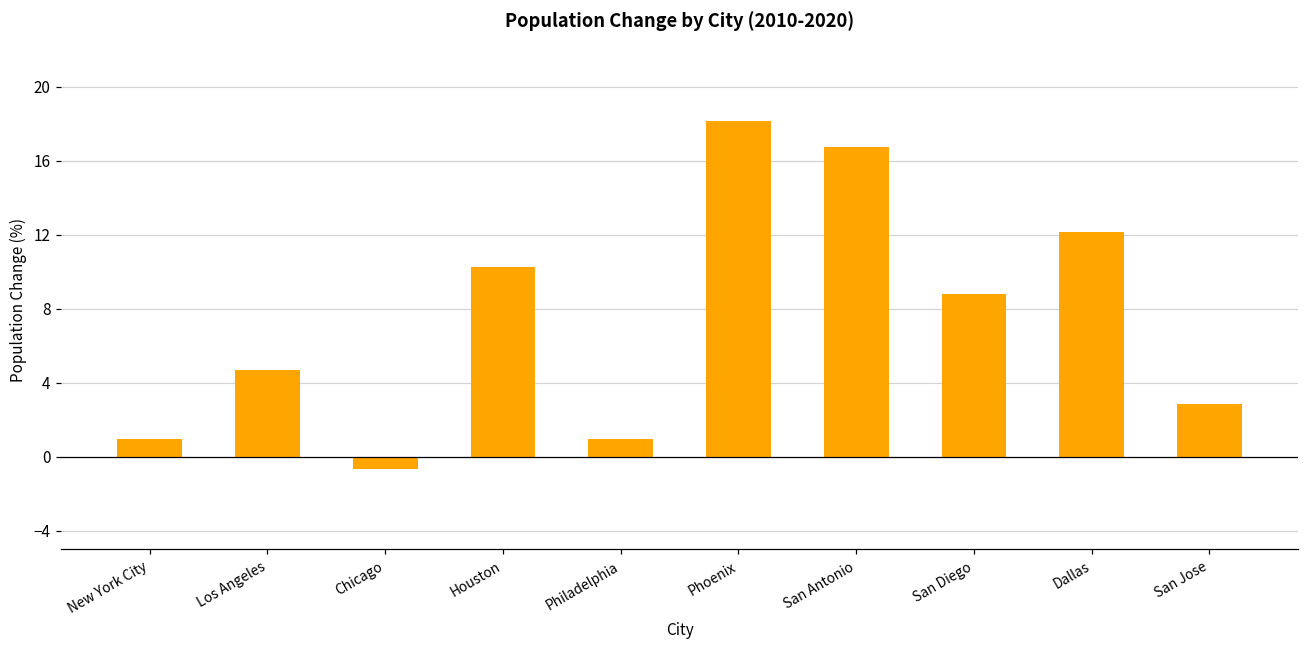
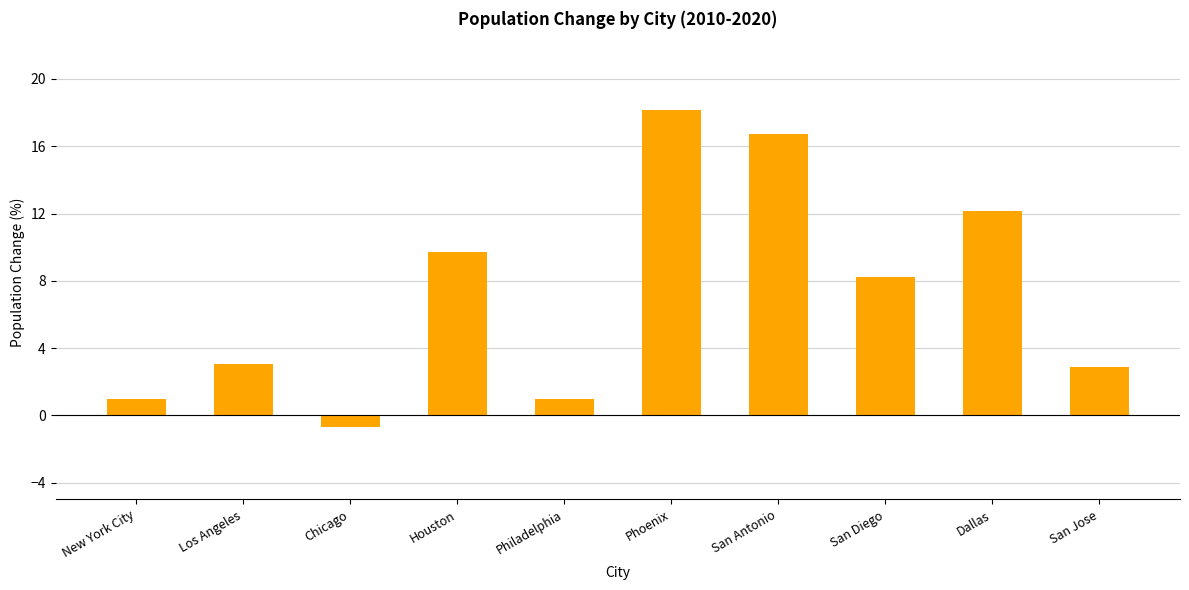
Los Angeles: 4.7 -> 3.1
Houston: 10.3 -> 9.7
San Diego: 8.8 -> 8.2
